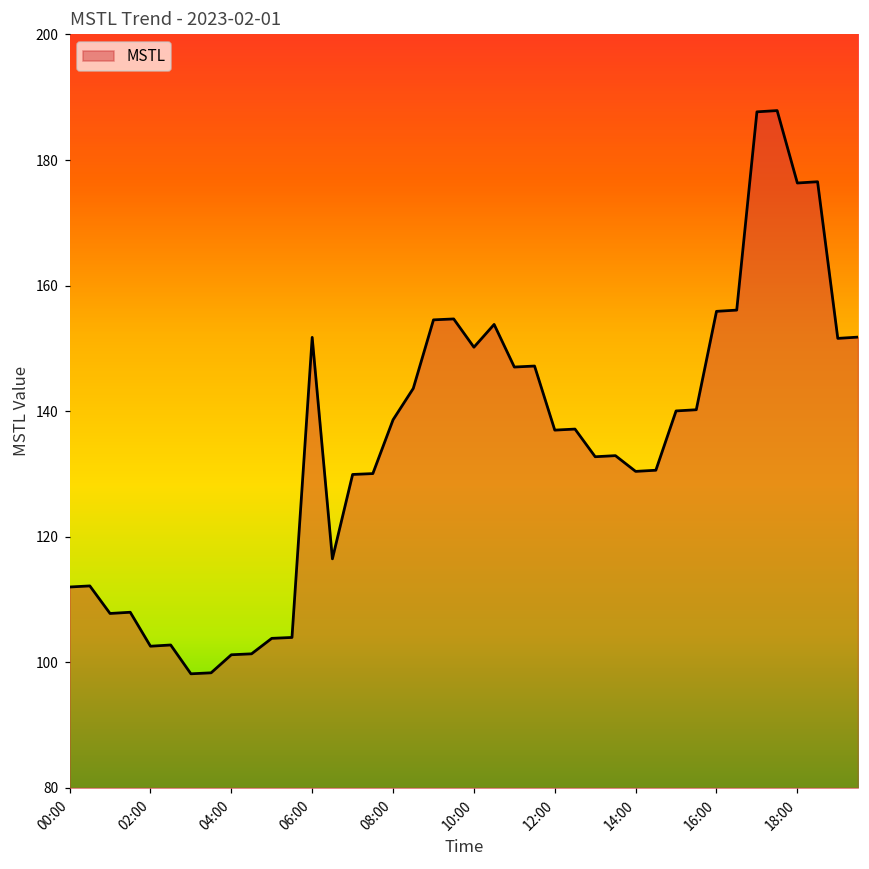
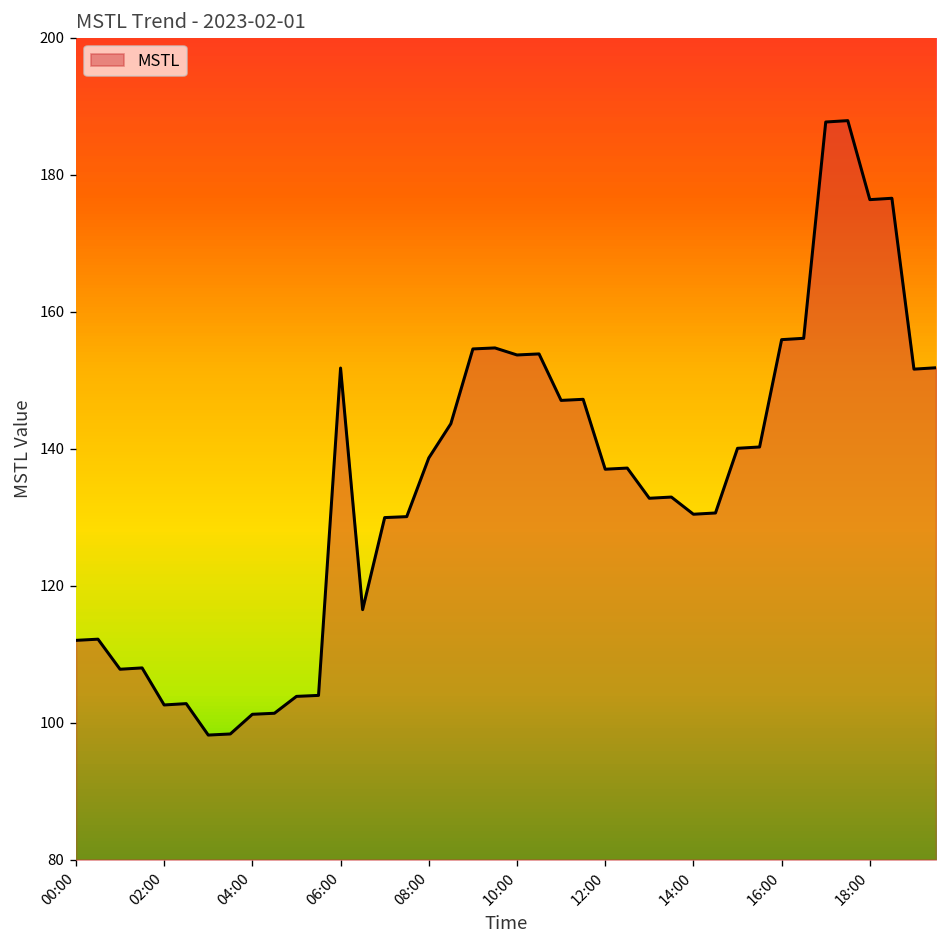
10:00: 150 -> 154
